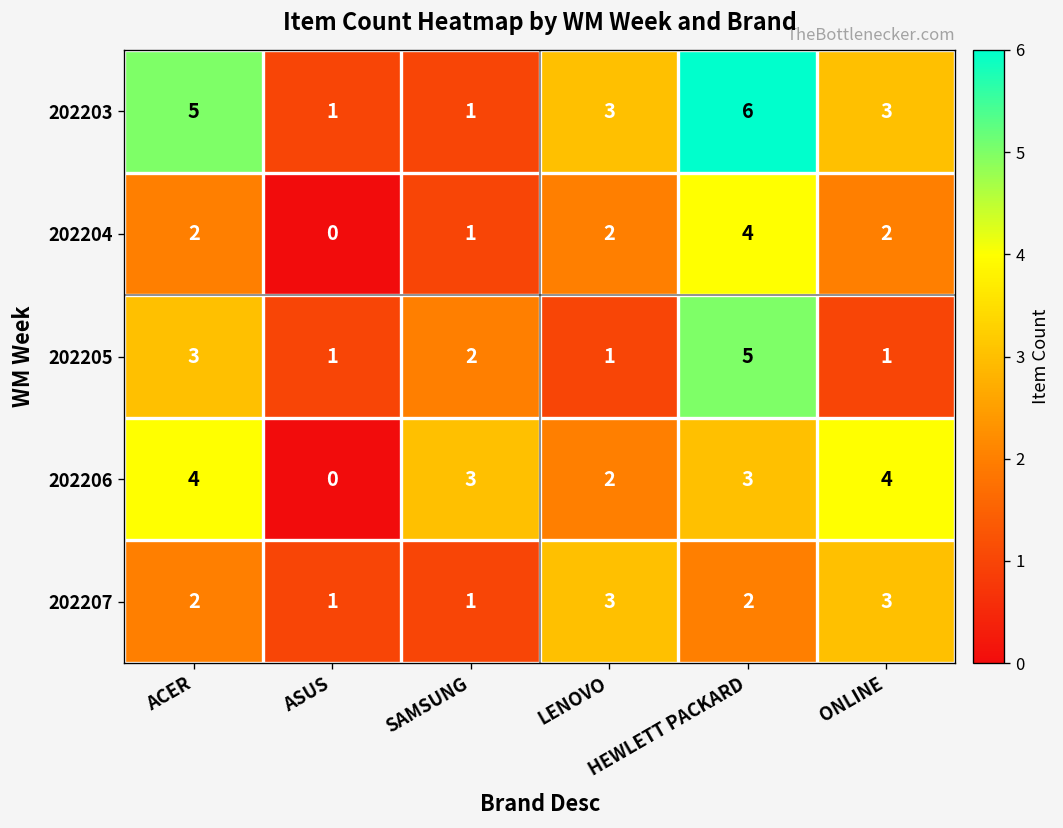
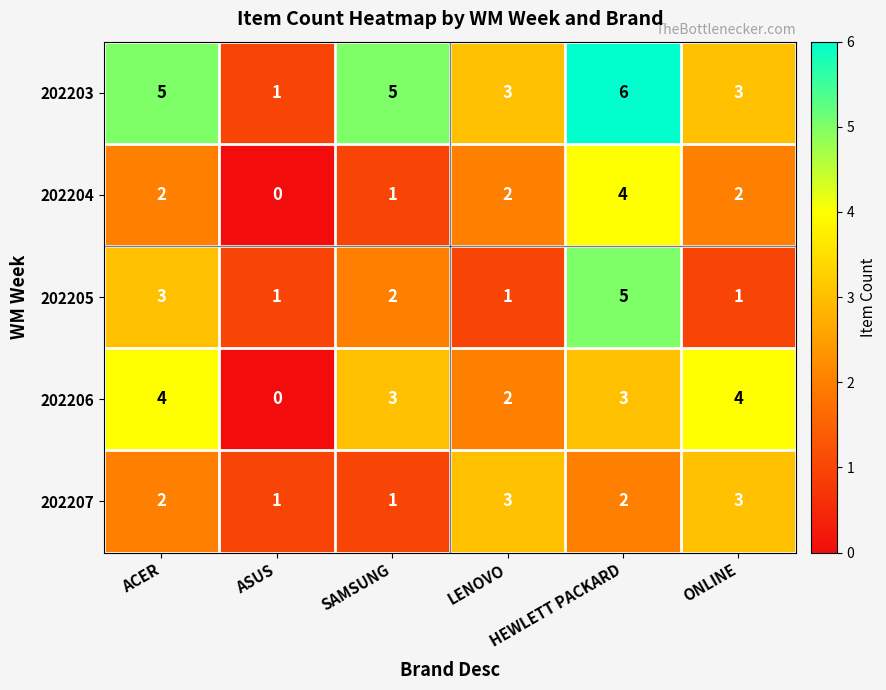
202203, SAMSUNG: 1 -> 5
